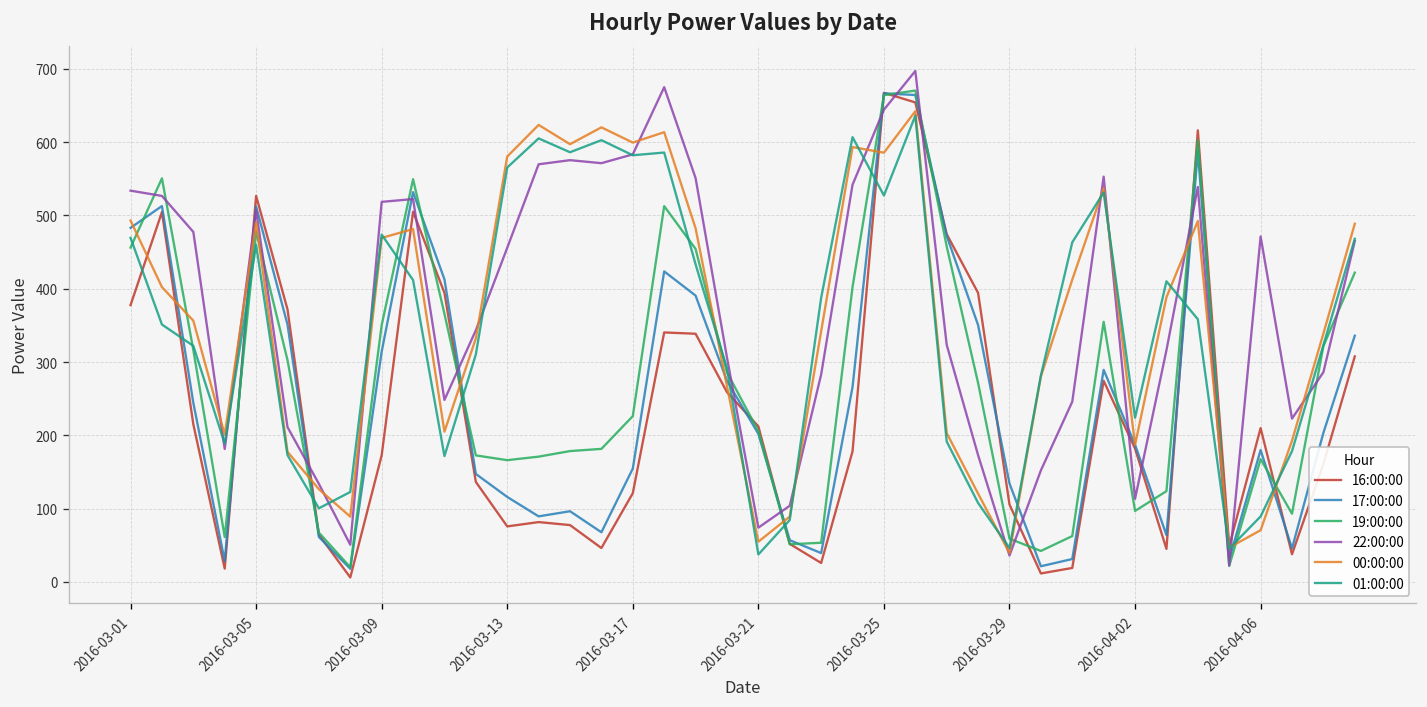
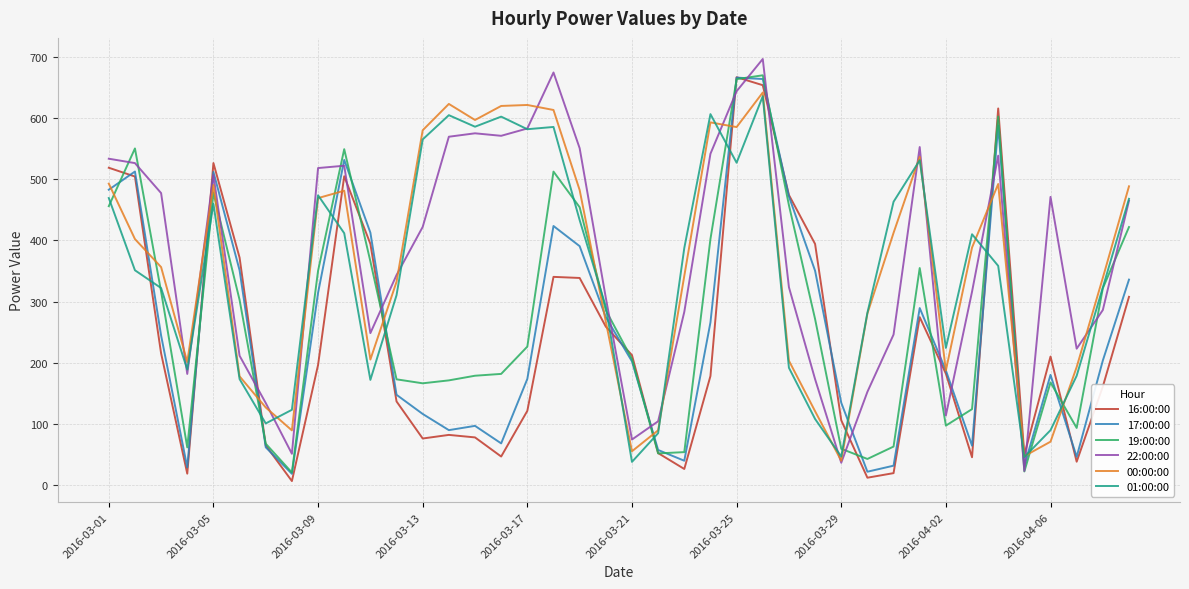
16:00:00, 2016-03-01: 380 -> 520
16:00:00, 2016-03-09: 170 -> 200
22:00:00, 2016-03-13: 460 -> 420
17:00:00, 2016-03-17: 150 -> 170
00:00:00, 2016-03-17: 600 -> 620
